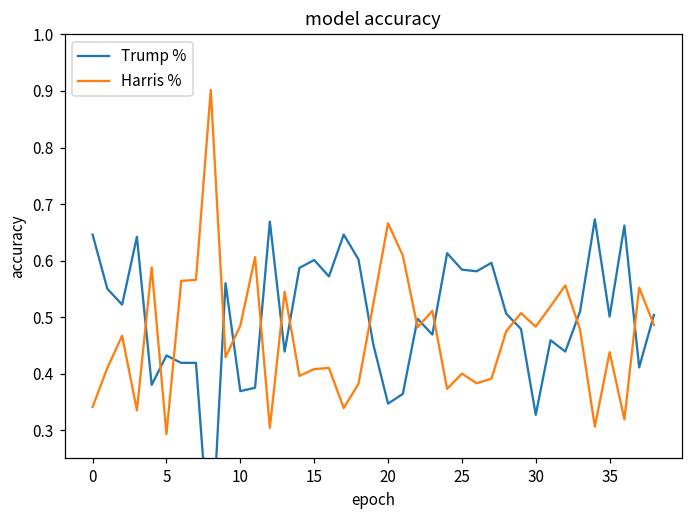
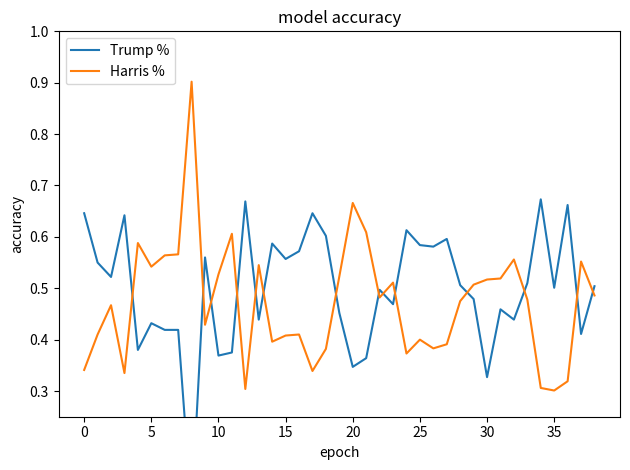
Harris %, 5: 0.29 -> 0.54
Harris %, 10: 0.49 -> 0.53
Trump %, 15: 0.60 -> 0.56
Harris %, 30: 0.48 -> 0.52
Harris %, 35: 0.44 -> 0.30
